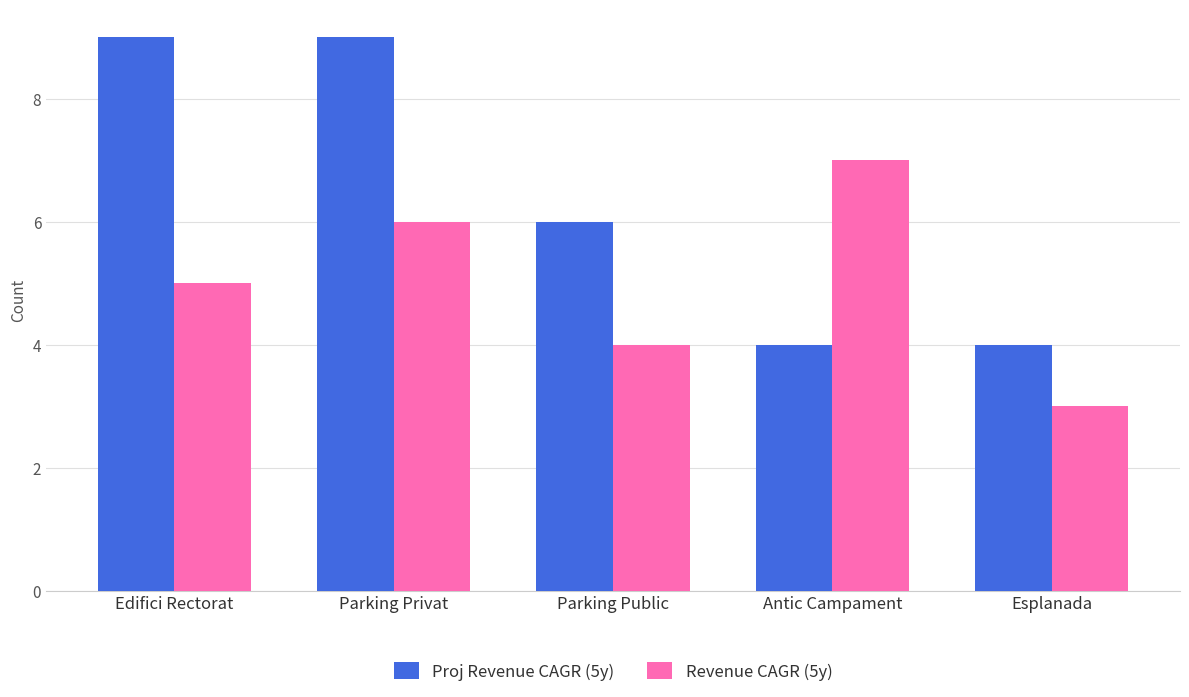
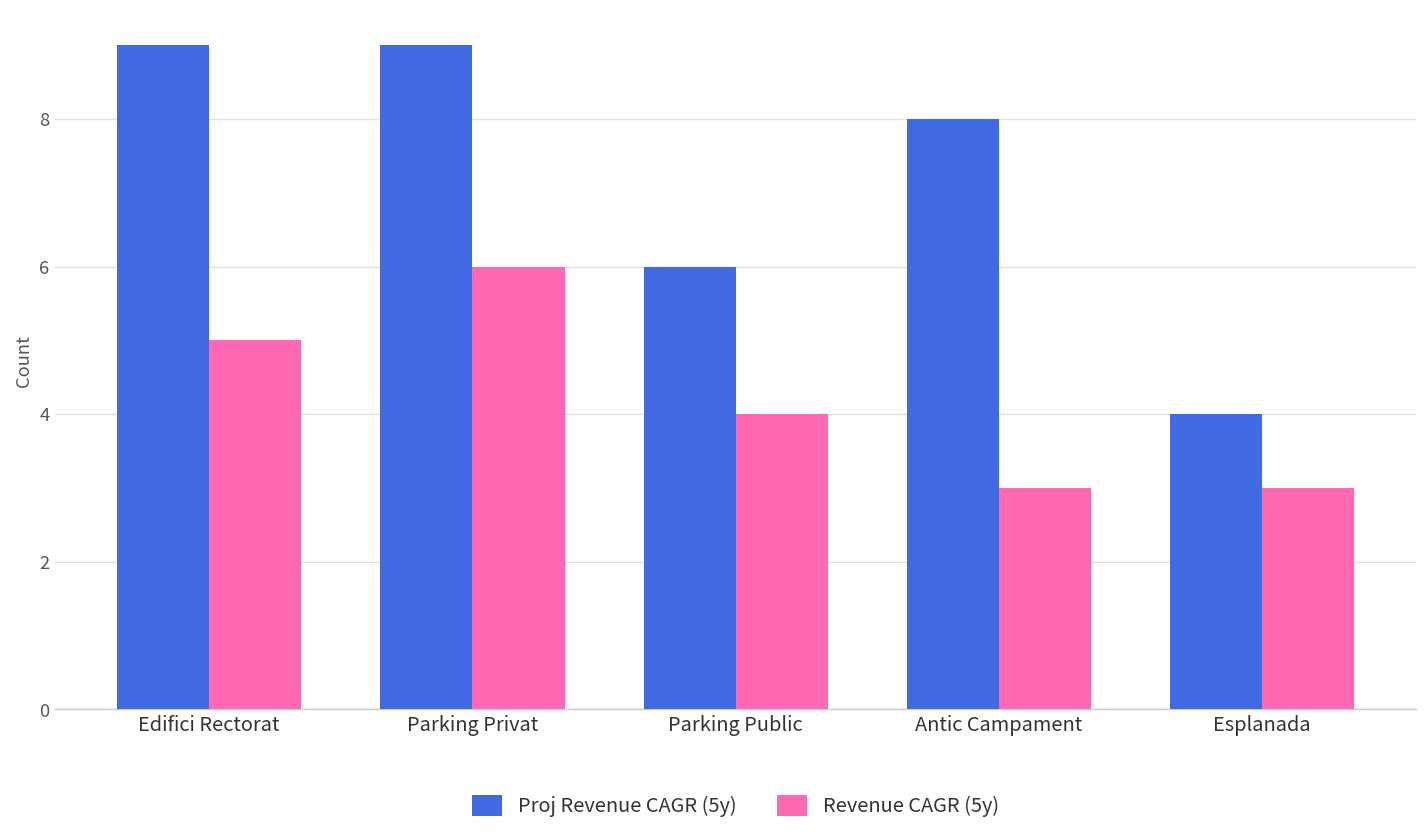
Proj Revenue CAGR (5y), Antic Campament: 4 -> 8
Revenue CAGR (5y), Antic Campament: 7 -> 3
